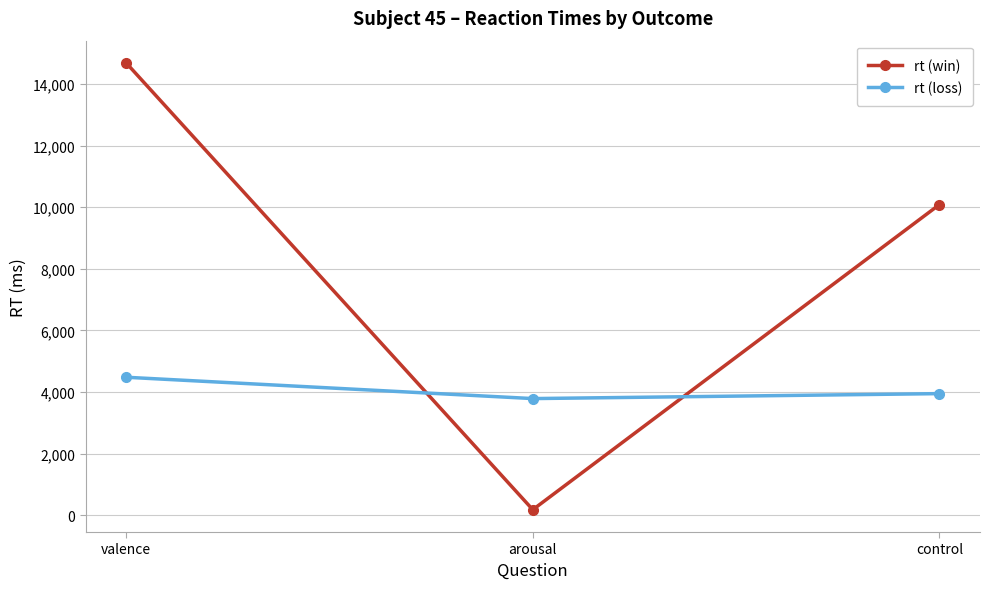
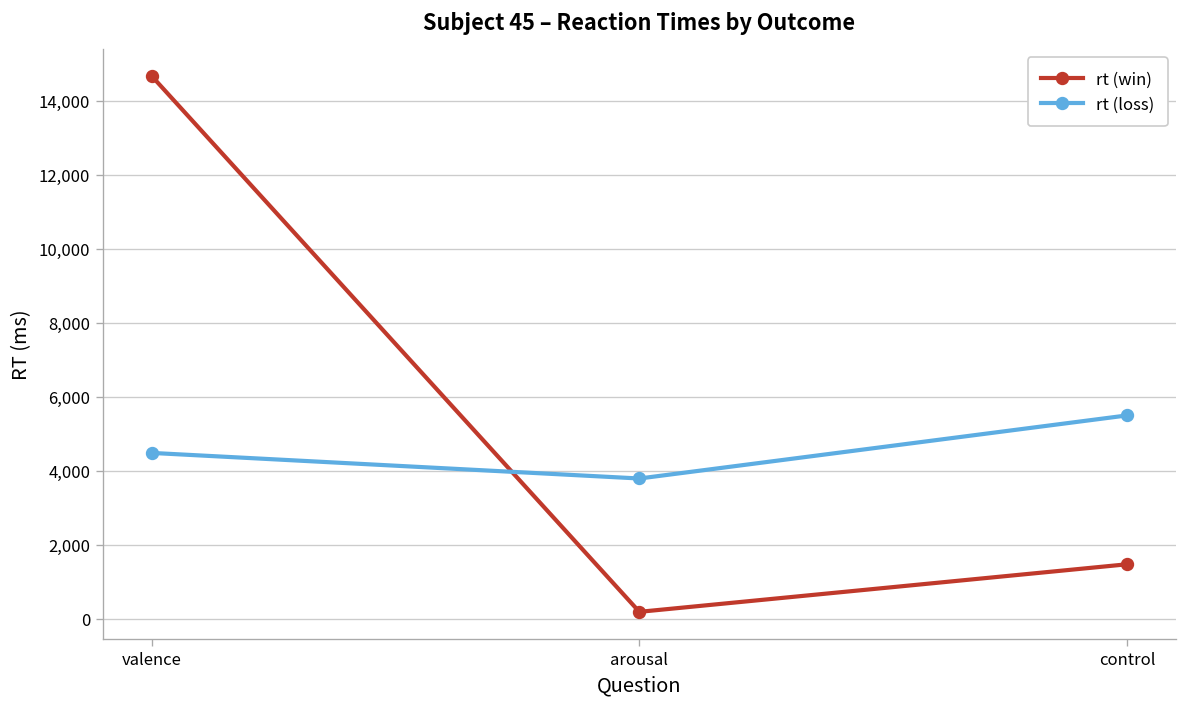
rt (win), control: 10,100 -> 1,500
rt (loss), control: 4,000 -> 5,500
